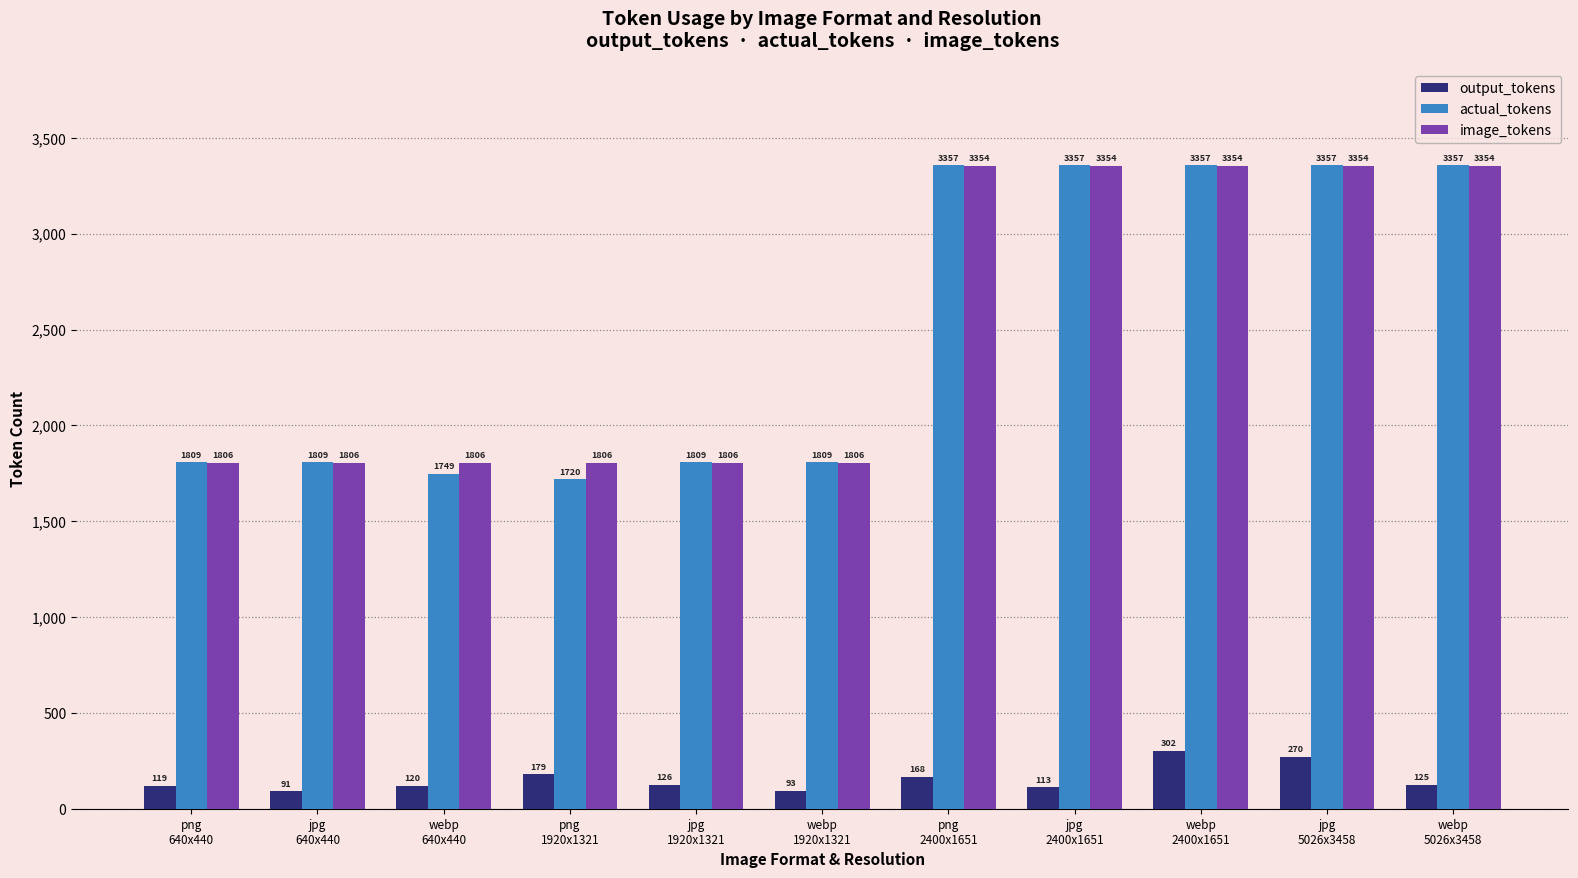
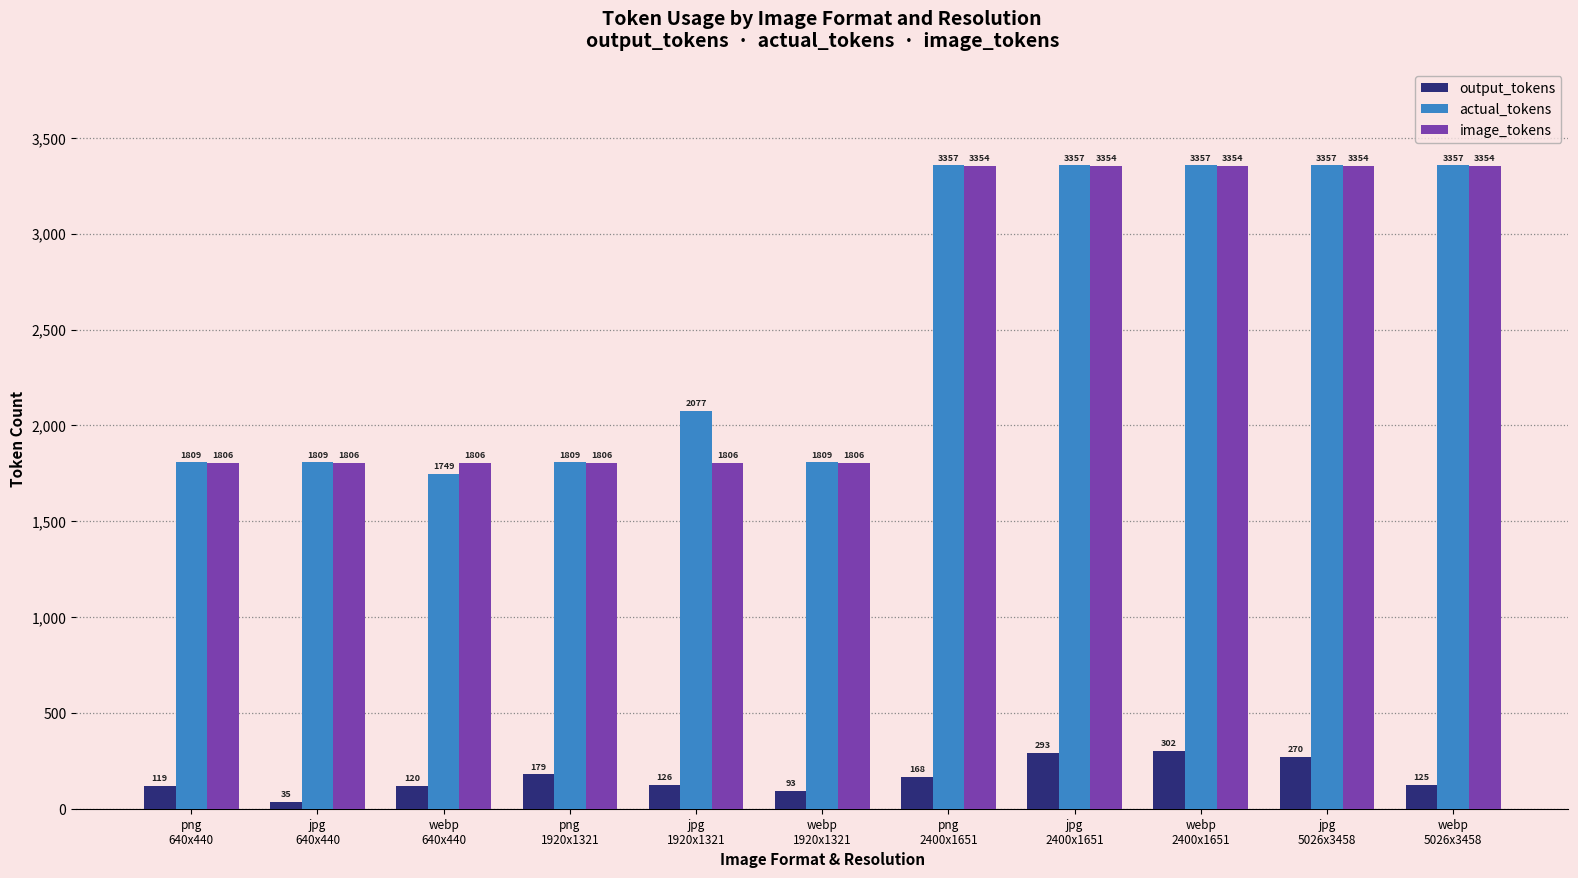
output_tokens, jpg 640x440: 91 -> 35
actual_tokens, png 1920x1321: 1720 -> 1809
actual_tokens, jpg 1920x1321: 1809 -> 2077
output_tokens, jpg 2400x1651: 113 -> 293
